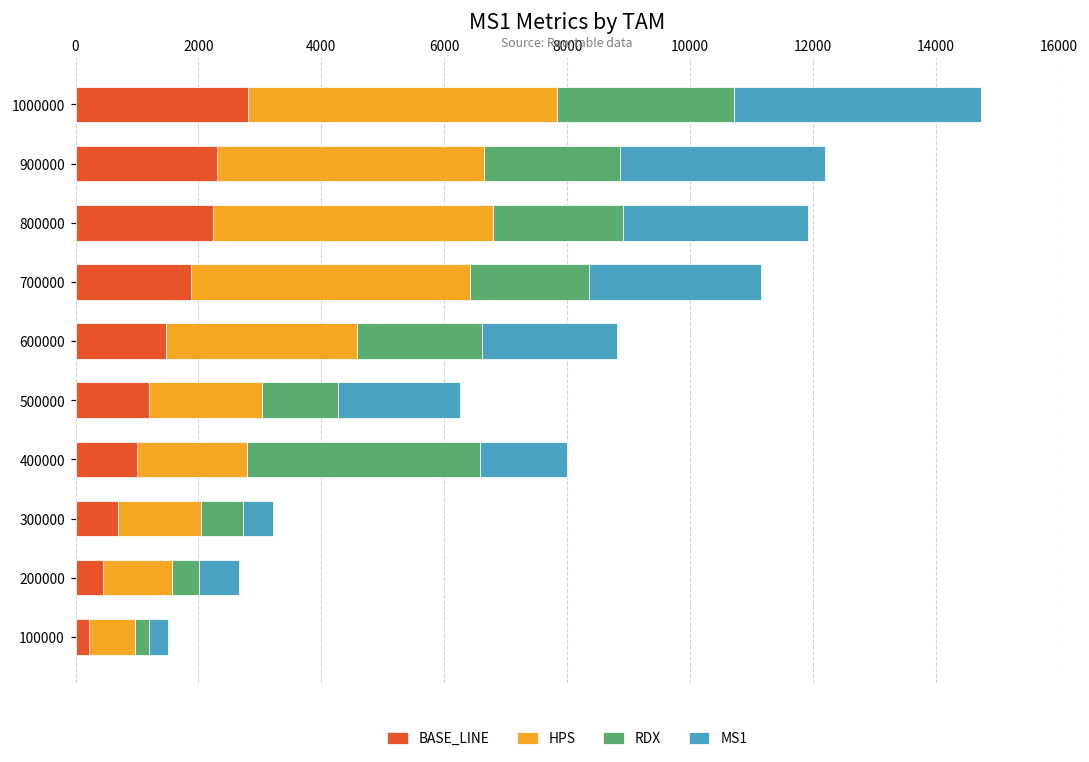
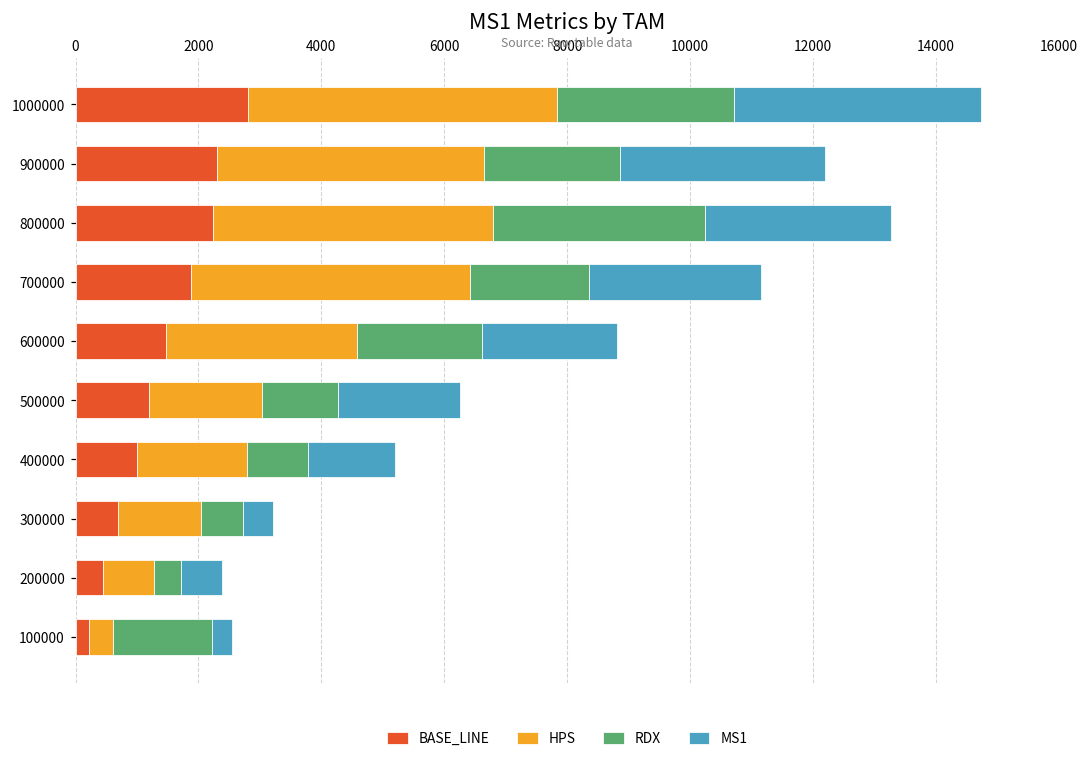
RDX, 800000: 2100 -> 3400
RDX, 400000: 3800 -> 1000
HPS, 200000: 1100 -> 800
HPS, 100000: 800 -> 400
RDX, 100000: 200 -> 1600
